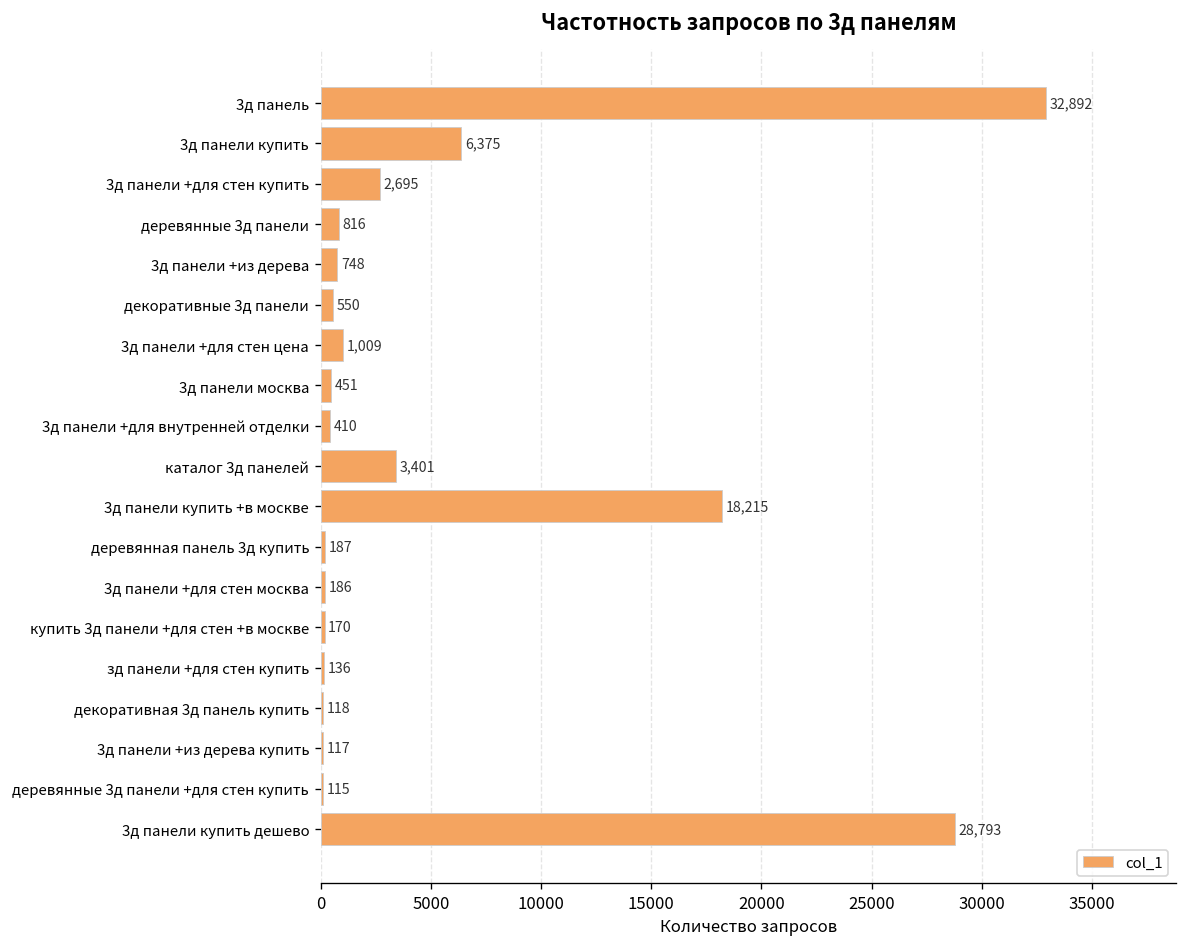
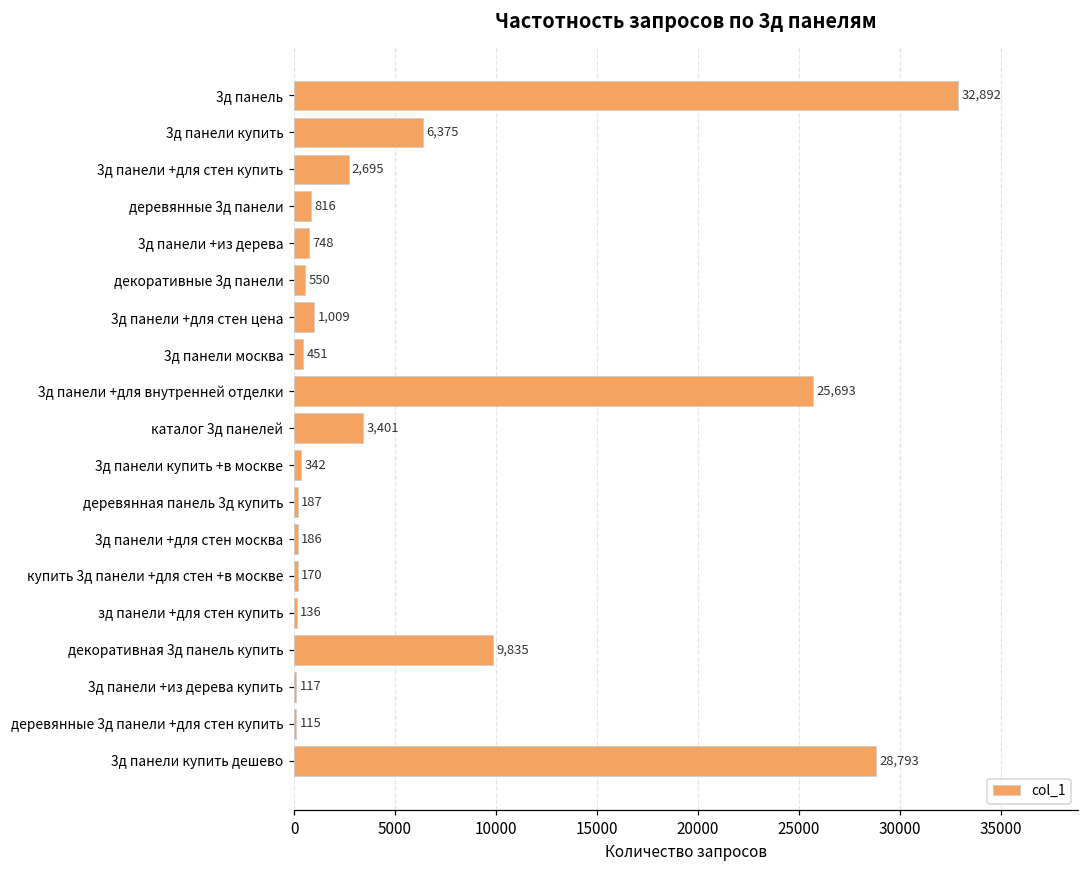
3д панели +для внутренней отделки: 410 -> 25,693
3д панели купить +в москве: 18,215 -> 342
декоративная 3д панель купить: 118 -> 9,835
